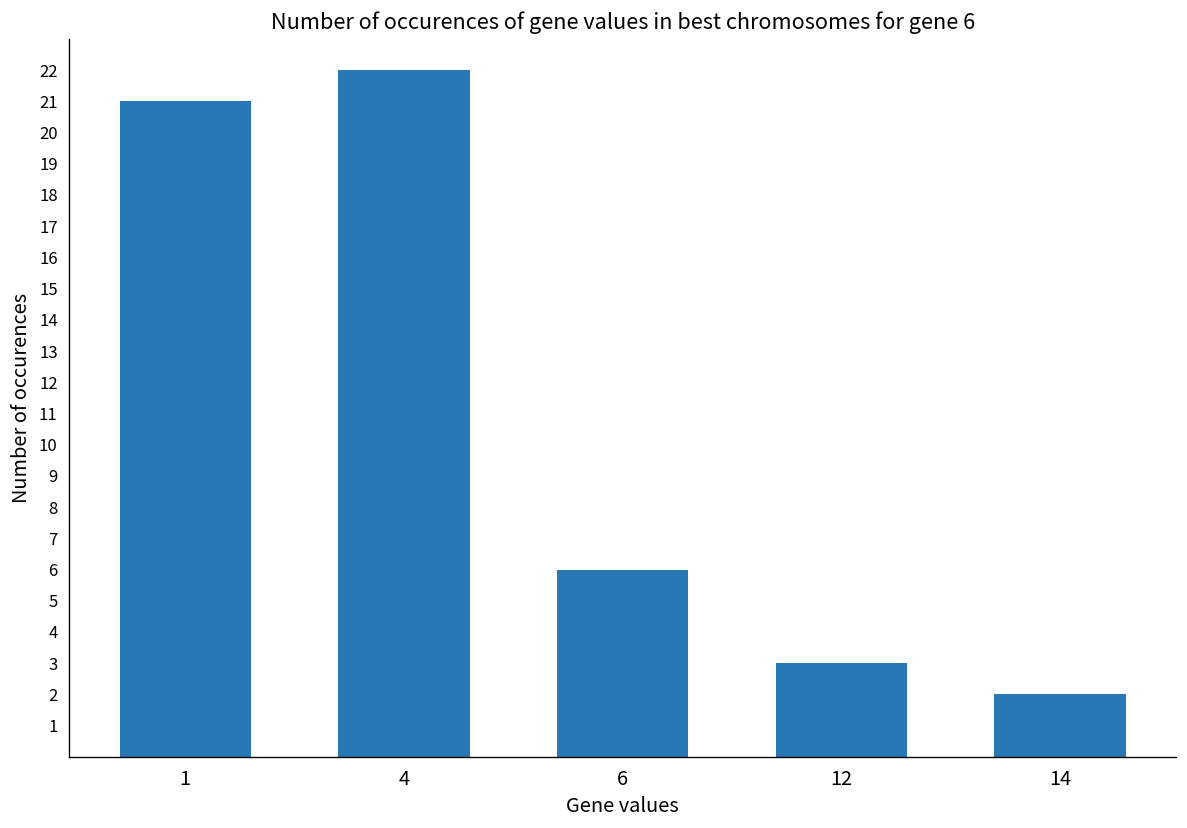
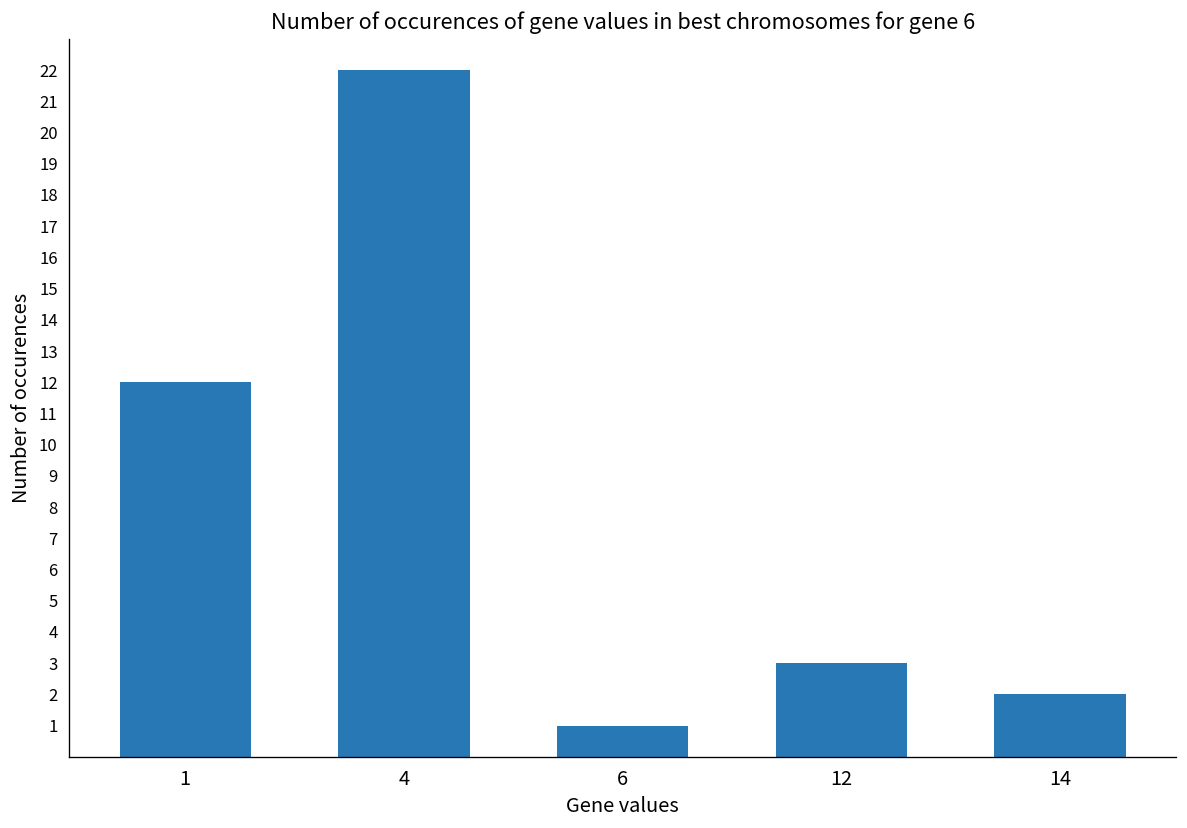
1: 21 -> 12
6: 6 -> 1
